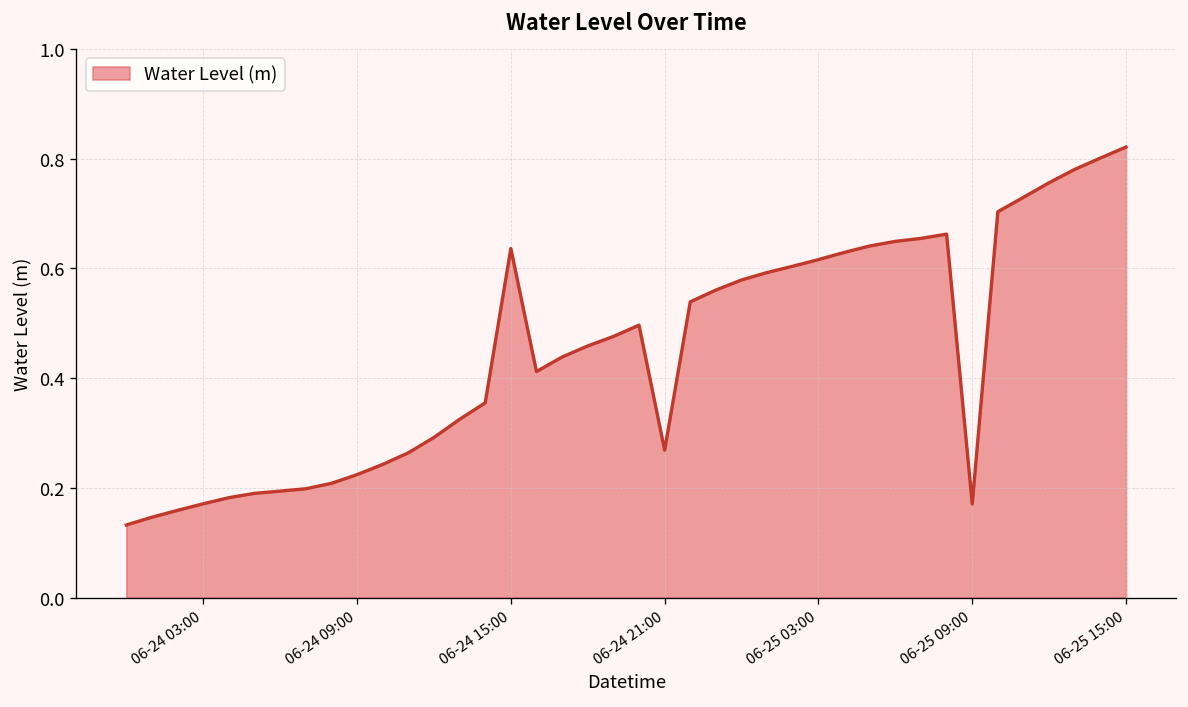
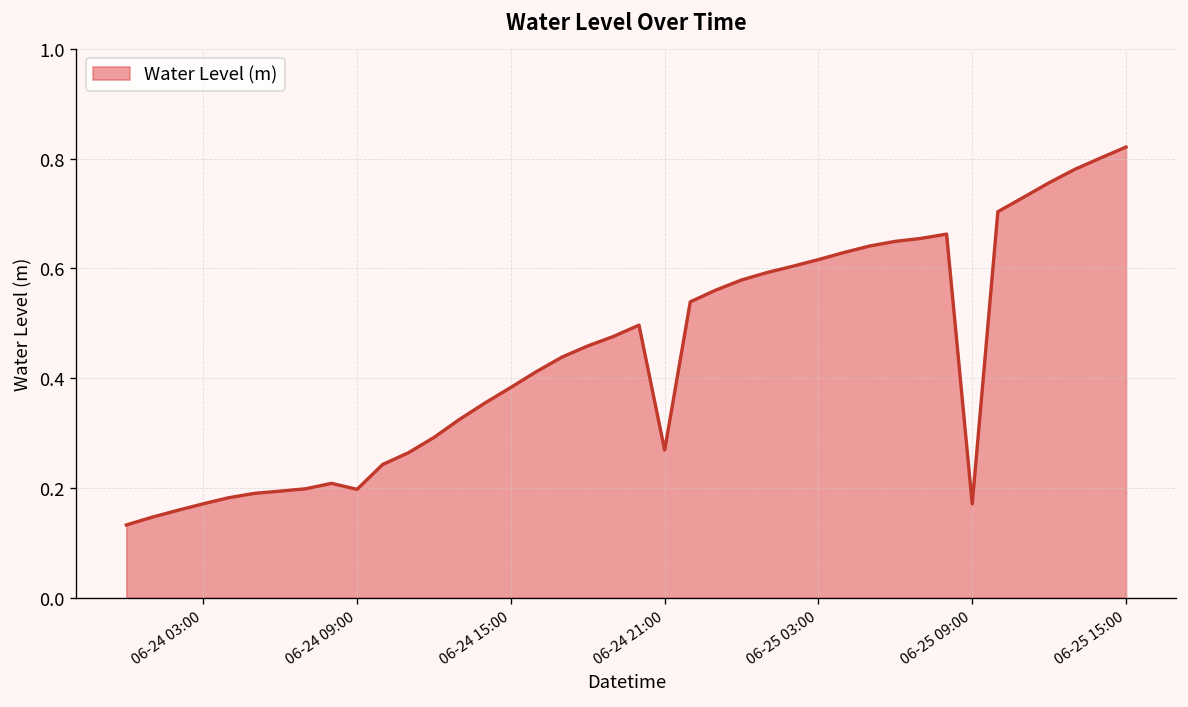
06-24 09:00: 0.22 -> 0.20
06-24 15:00: 0.64 -> 0.38
